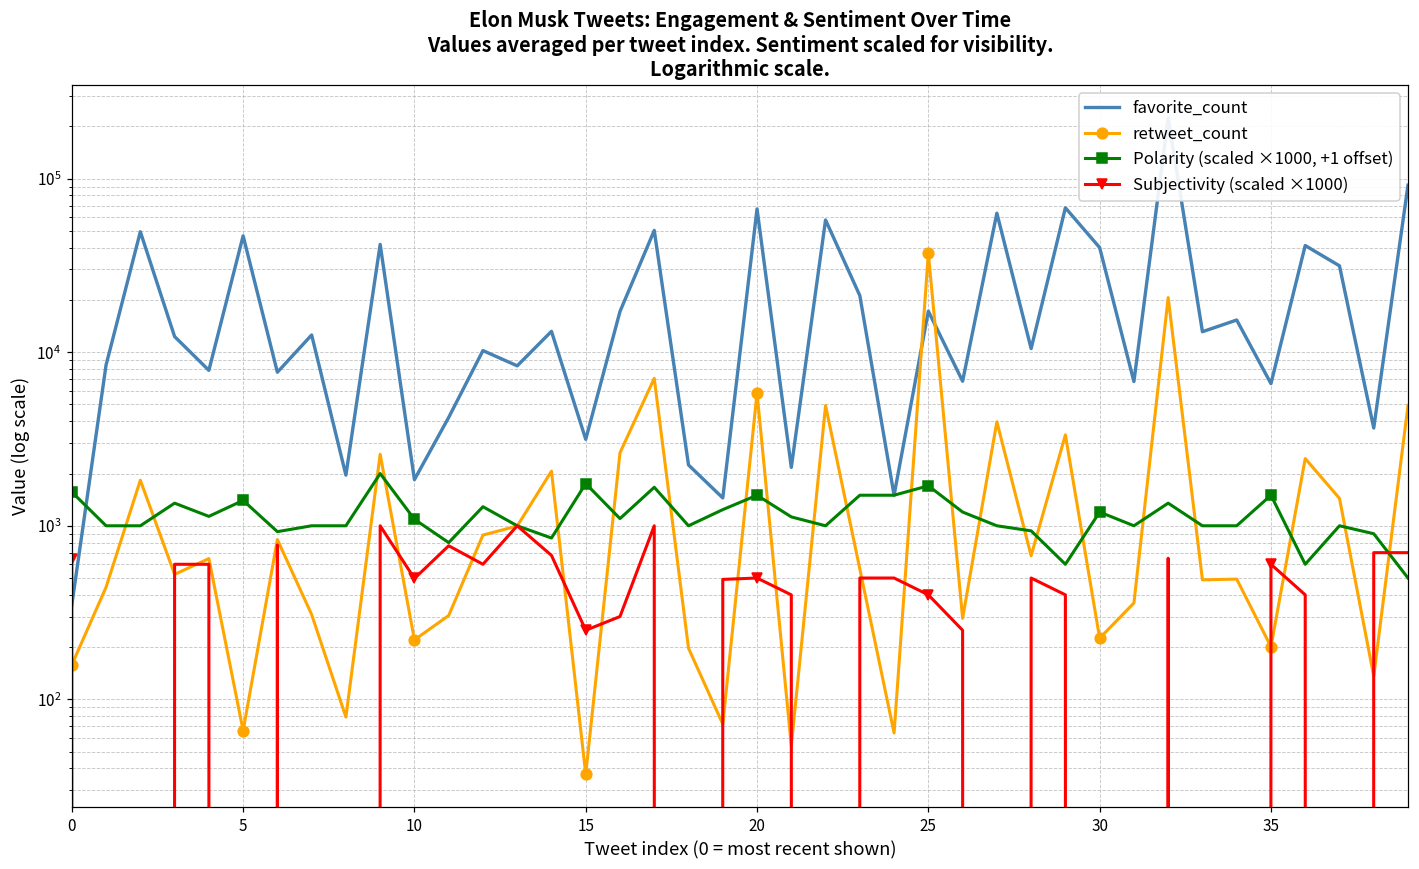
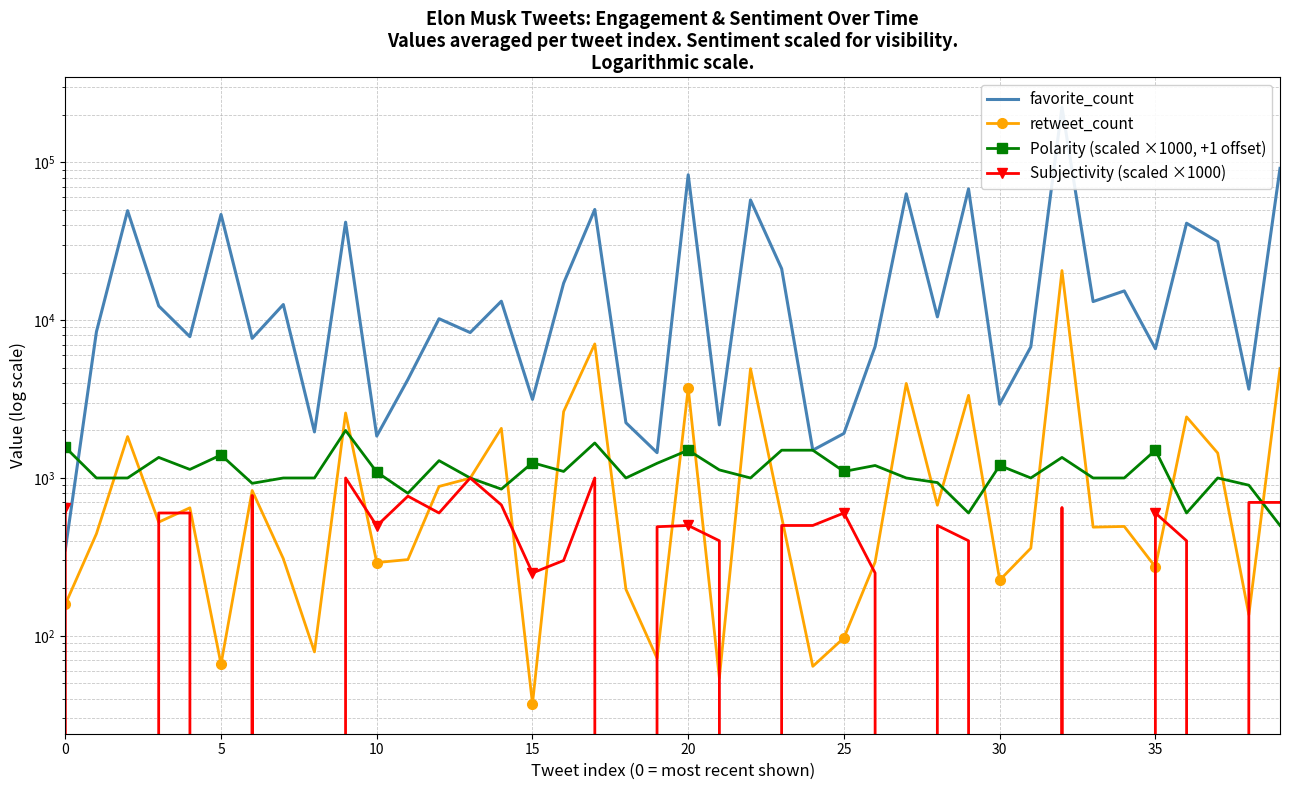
retweet_count, 10: 220 -> 290
Polarity (scaled ×1000, +1 offset), 15: 1800 -> 1300
favorite_count, 20: 67000 -> 80000
retweet_count, 20: 5800 -> 3700
favorite_count, 25: 17000 -> 1900
retweet_count, 25: 37000 -> 100
Polarity (scaled ×1000, +1 offset), 25: 1700 -> 1100
Subjectivity (scaled ×1000), 25: 400 -> 600
favorite_count, 30: 40000 -> 2900
retweet_count, 35: 200 -> 270
